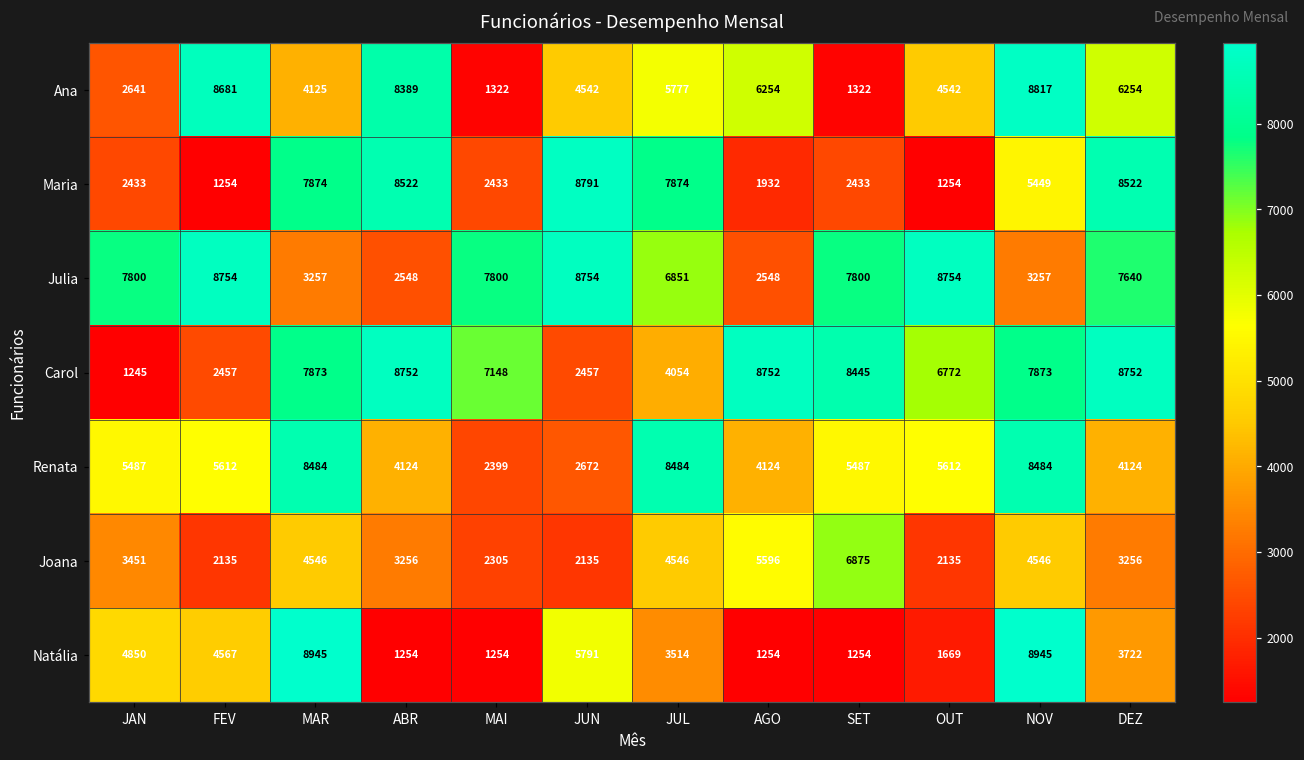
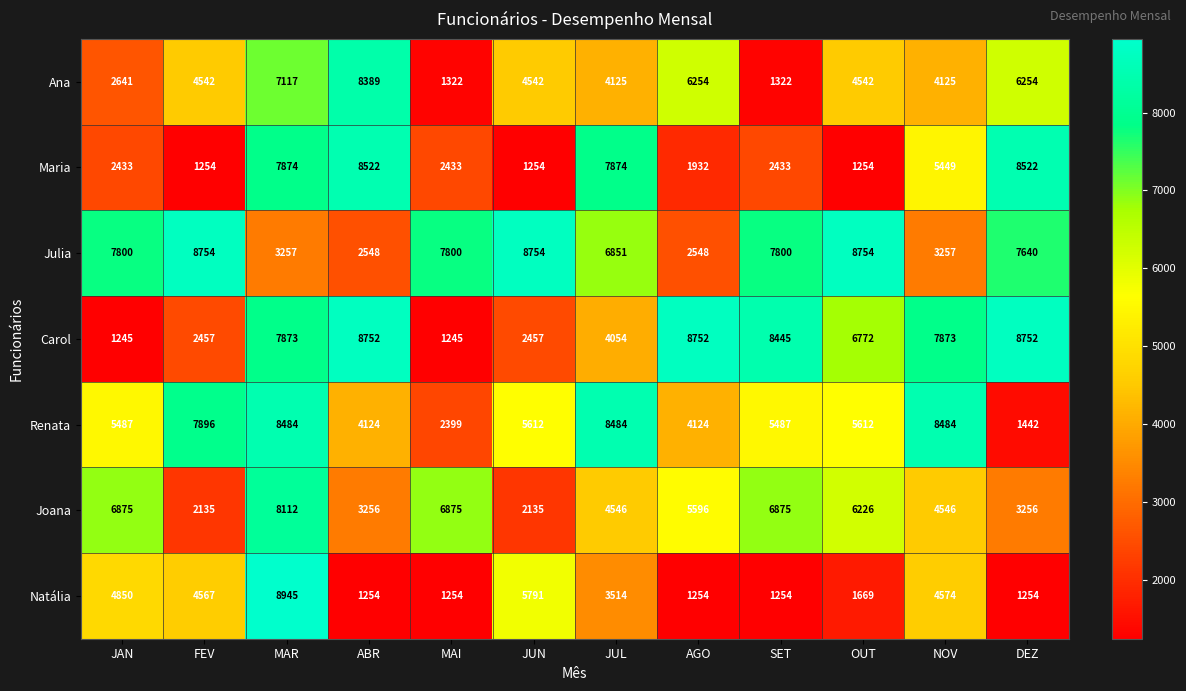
Ana, FEV: 8681 -> 4542
Ana, MAR: 4125 -> 7117
Ana, JUL: 5777 -> 4125
Ana, NOV: 8817 -> 4125
Maria, JUN: 8791 -> 1254
Carol, MAI: 7148 -> 1245
Renata, FEV: 5612 -> 7896
Renata, JUN: 2672 -> 5612
Renata, DEZ: 4124 -> 1442
Joana, JAN: 3451 -> 6875
Joana, MAR: 4546 -> 8112
Joana, MAI: 2305 -> 6875
Joana, OUT: 2135 -> 6226
Natália, NOV: 8945 -> 4574
Natália, DEZ: 3722 -> 1254
